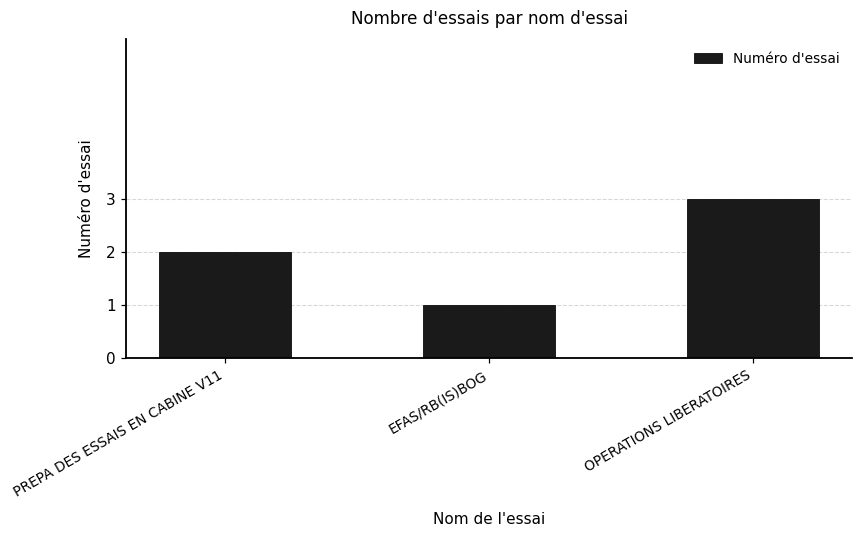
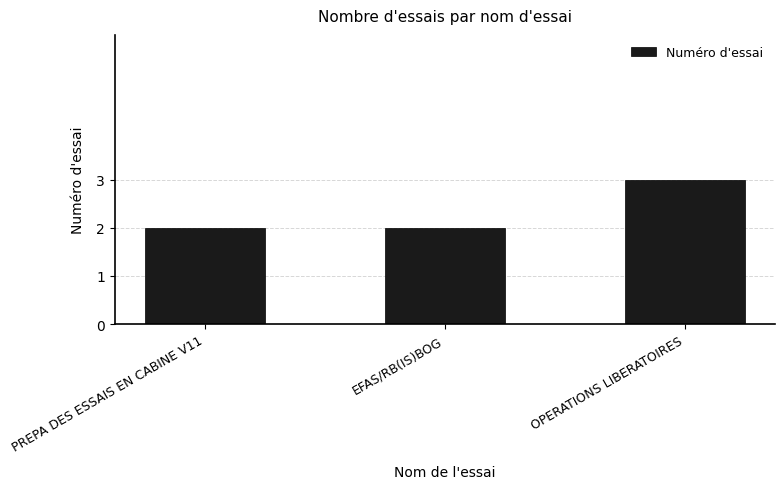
EFAS/RB(IS)BOG: 1 -> 2
